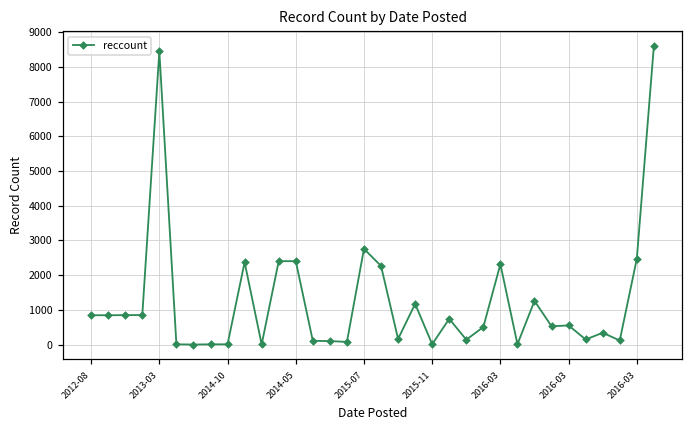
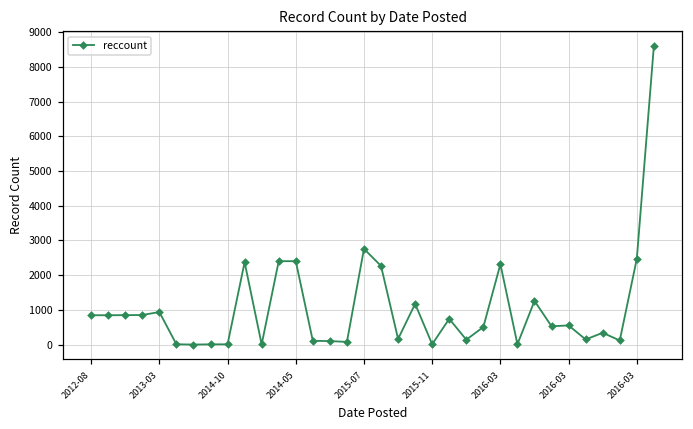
2013-03: 8400 -> 900
